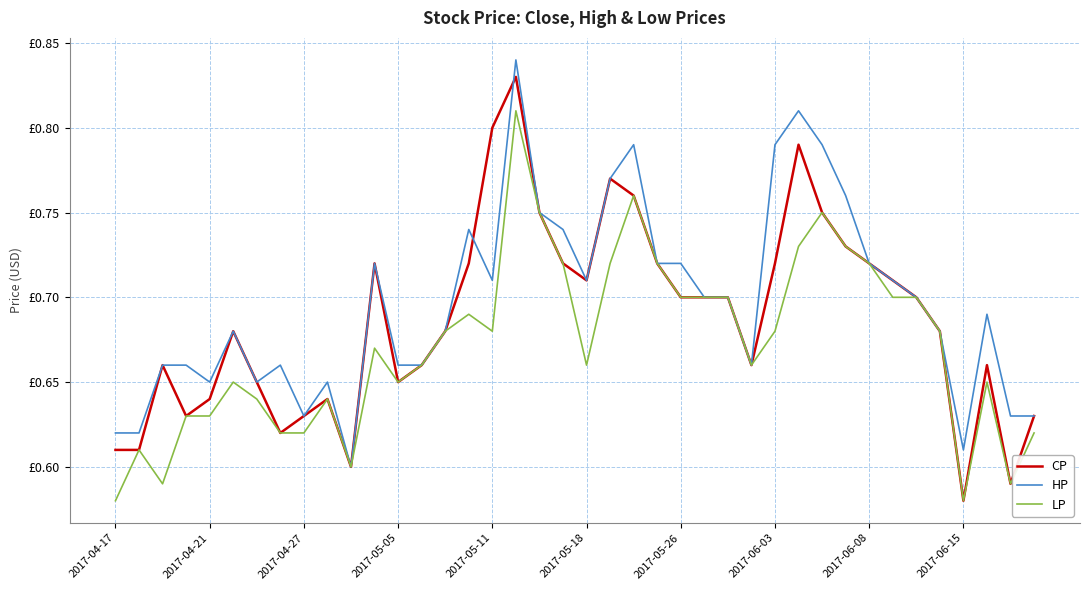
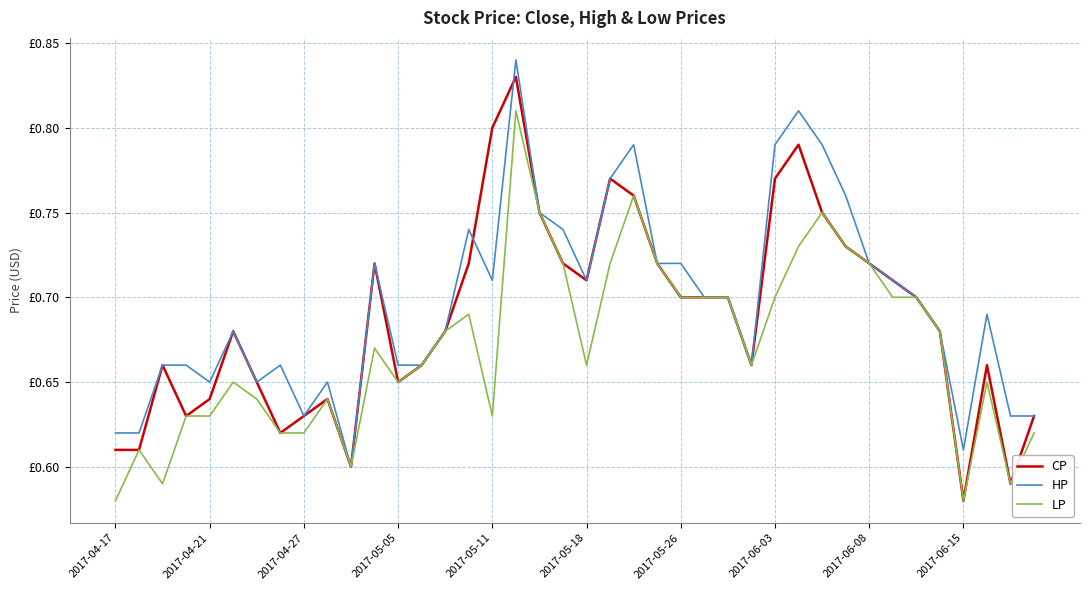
LP, 2017-05-11: £0.68 -> £0.63
CP, 2017-06-03: £0.72 -> £0.77
LP, 2017-06-03: £0.68 -> £0.70
